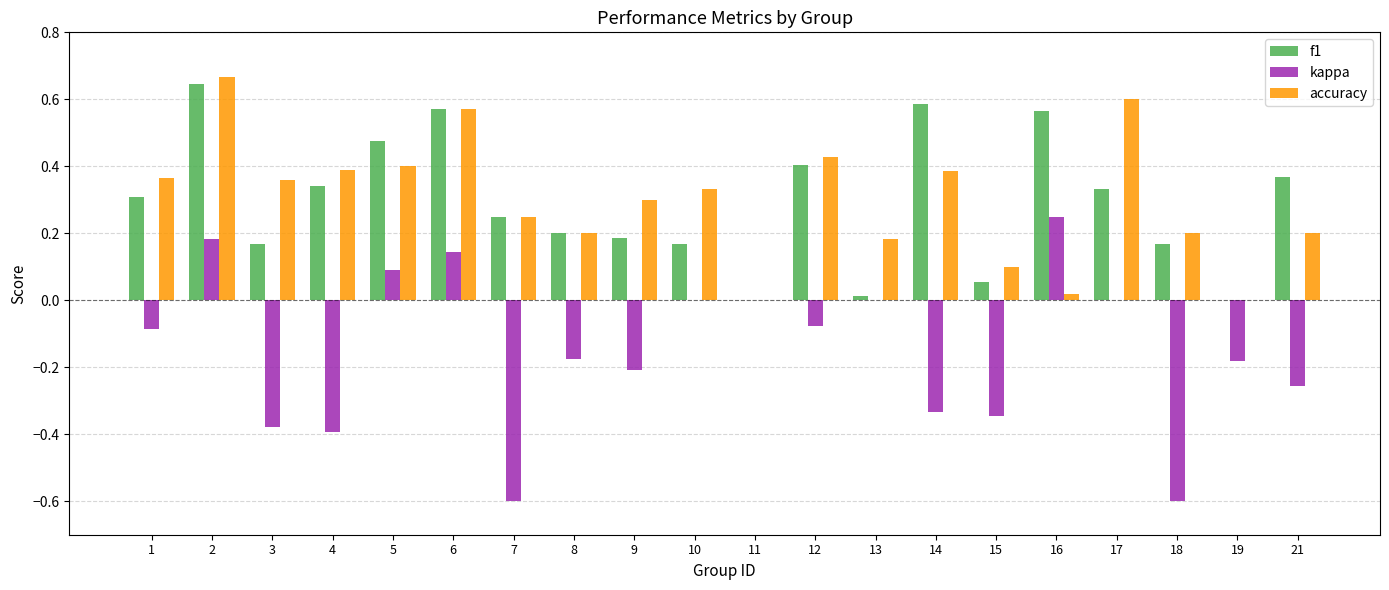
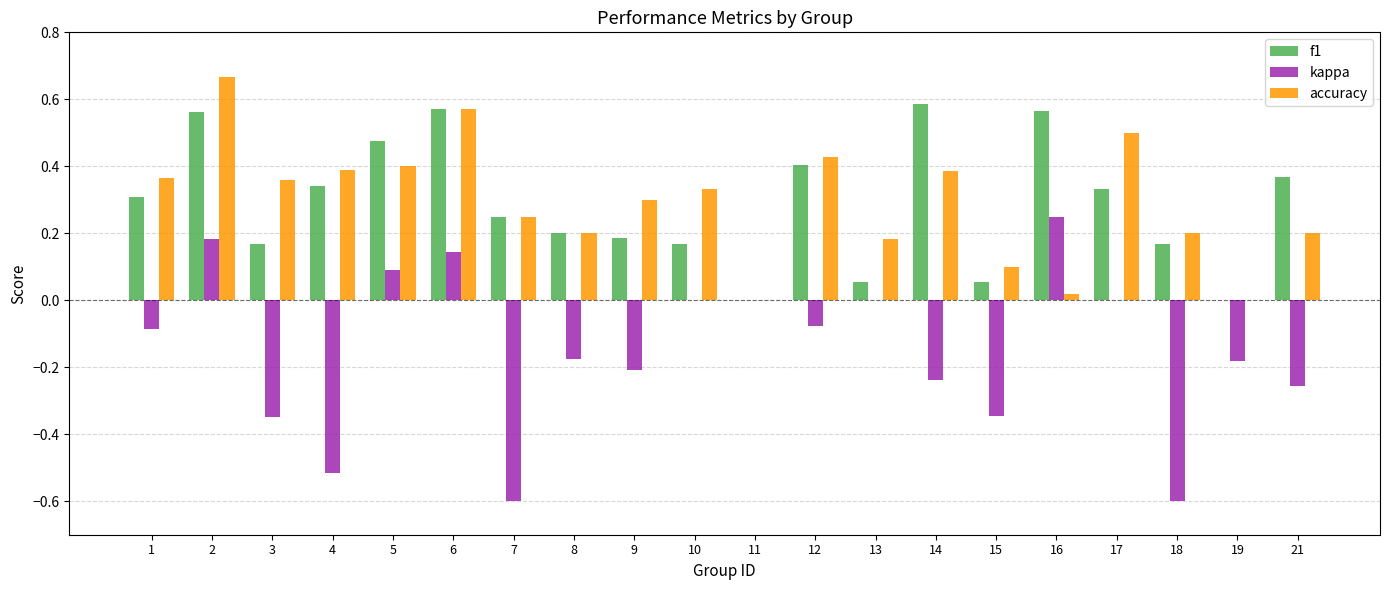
f1, 2: 0.65 -> 0.56
kappa, 3: -0.38 -> -0.35
kappa, 4: -0.39 -> -0.52
f1, 13: 0.01 -> 0.06
kappa, 14: -0.33 -> -0.24
accuracy, 17: 0.6 -> 0.5
